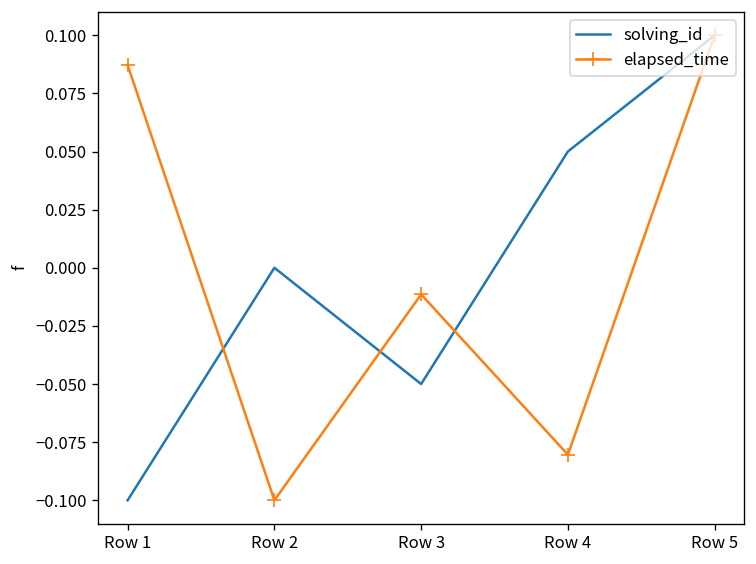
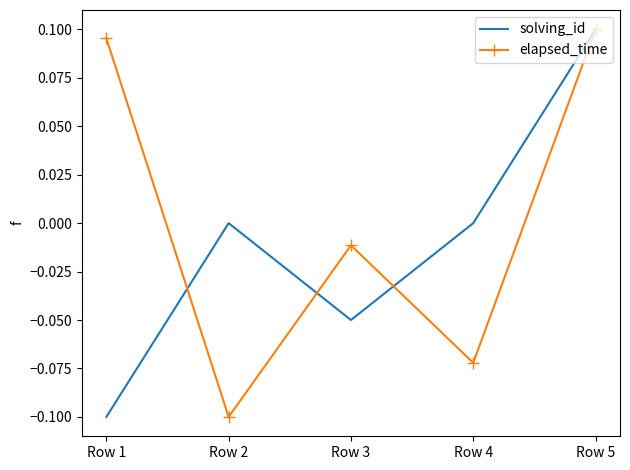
elapsed_time, Row 1: 0.087 -> 0.095
solving_id, Row 4: 0.050 -> 0.000
elapsed_time, Row 4: -0.080 -> -0.072
